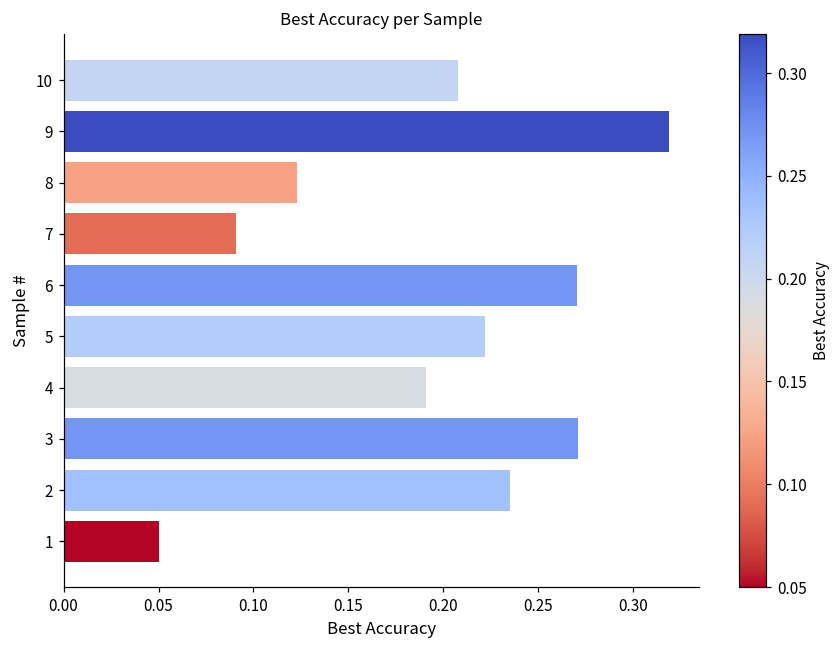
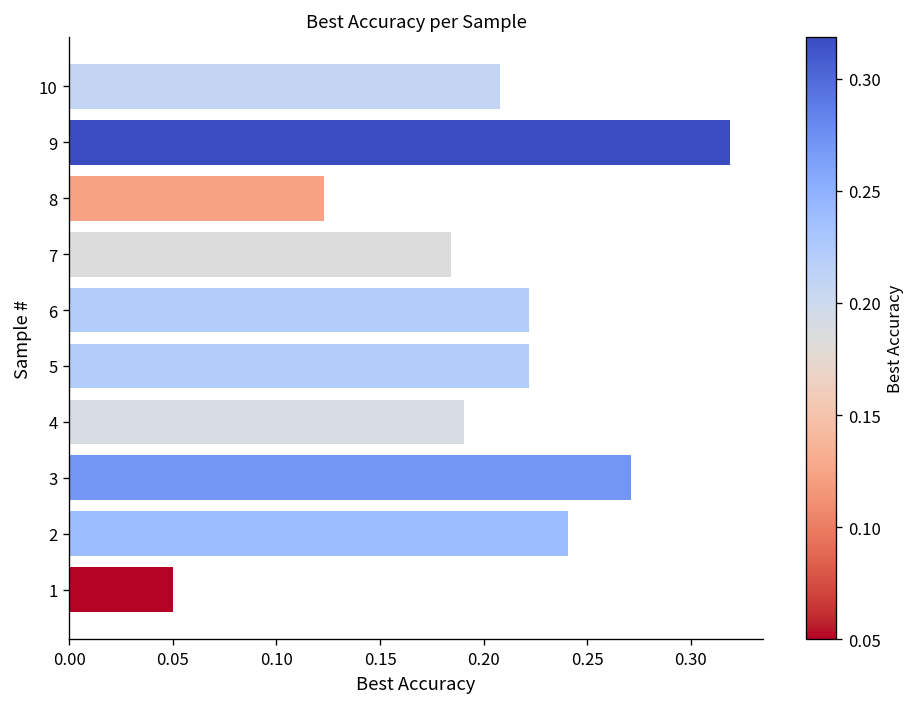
7: 0.091 -> 0.184
6: 0.270 -> 0.222
2: 0.235 -> 0.241
